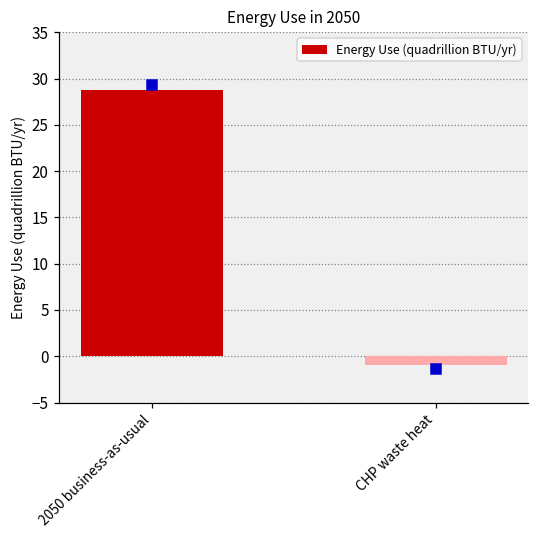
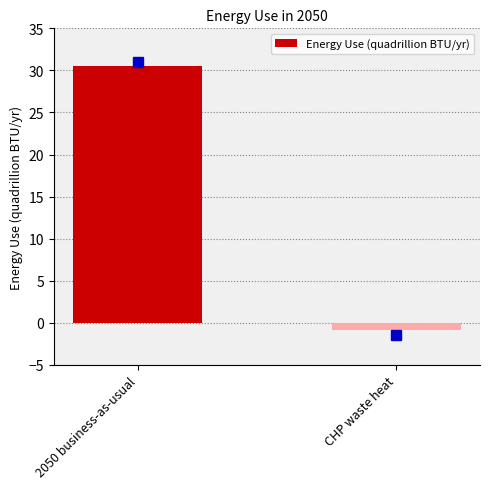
Energy Use (quadrillion BTU/yr), 2050 business-as-usual: 29 -> 31
